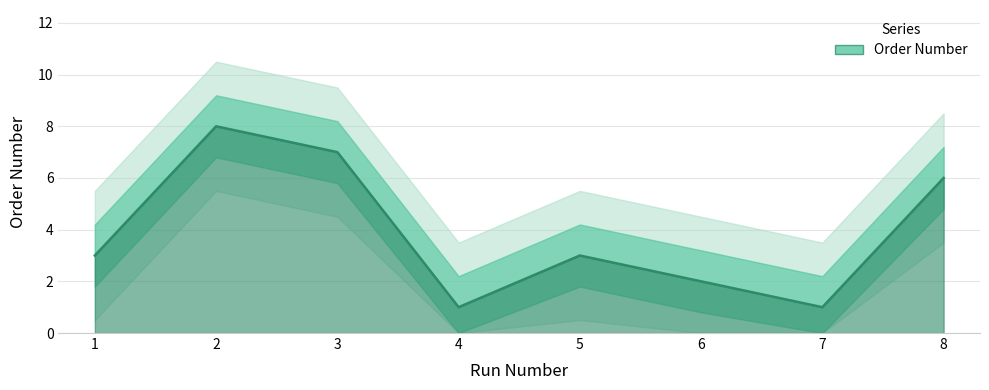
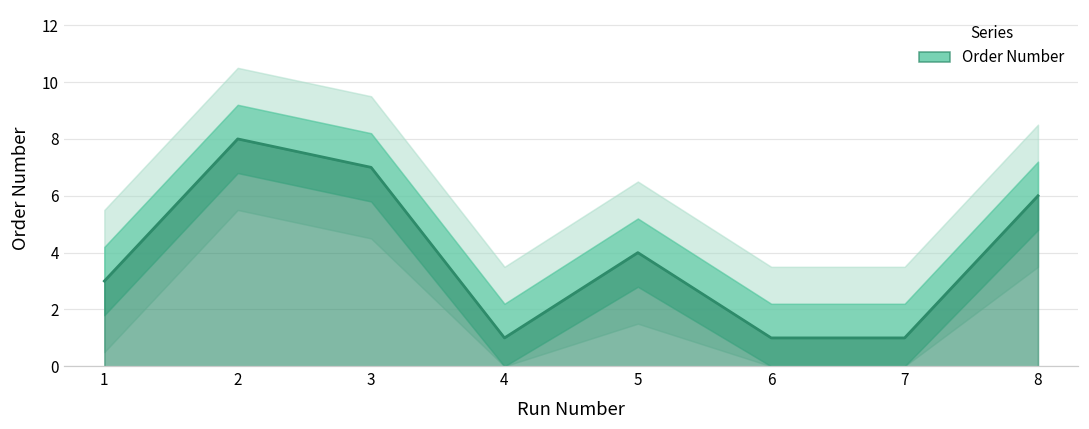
Order Number, 5: 3 -> 4
Order Number, 6: 2 -> 1
